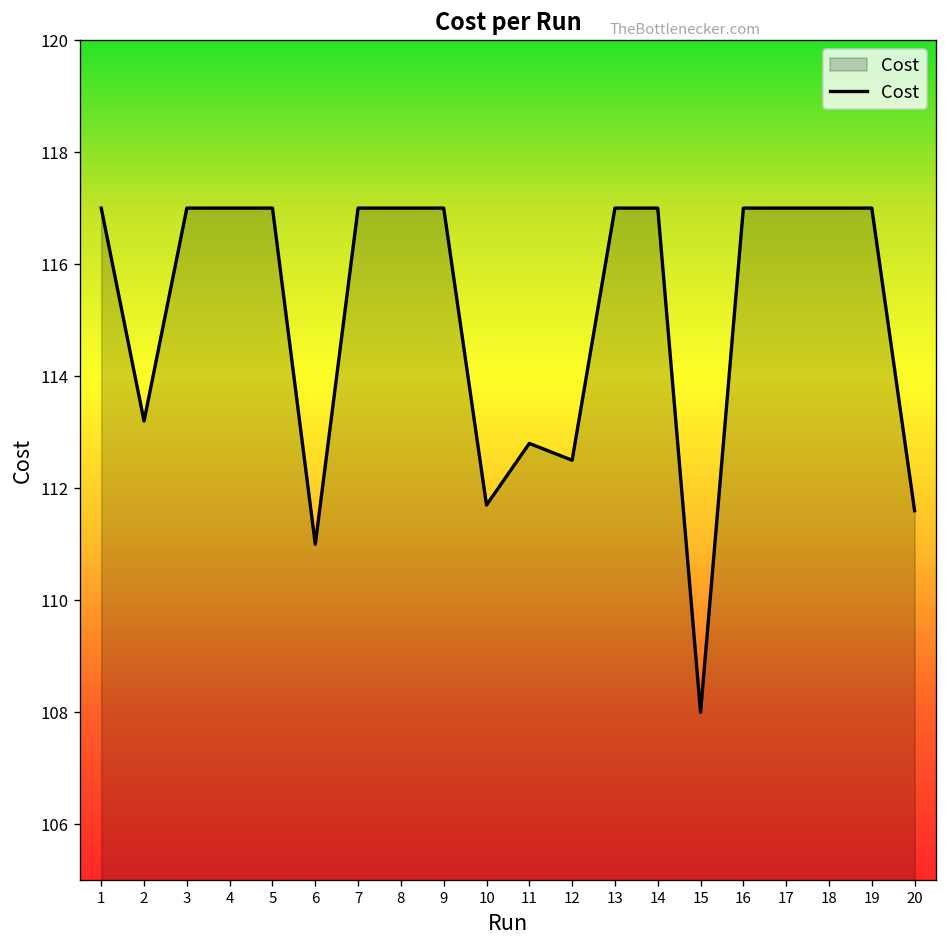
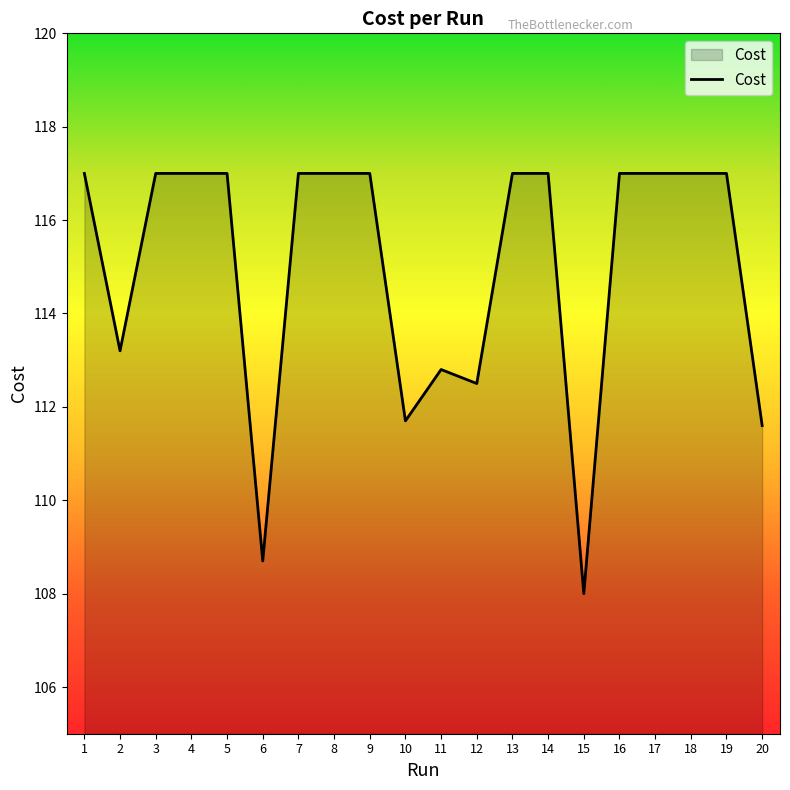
6: 111.0 -> 108.7
